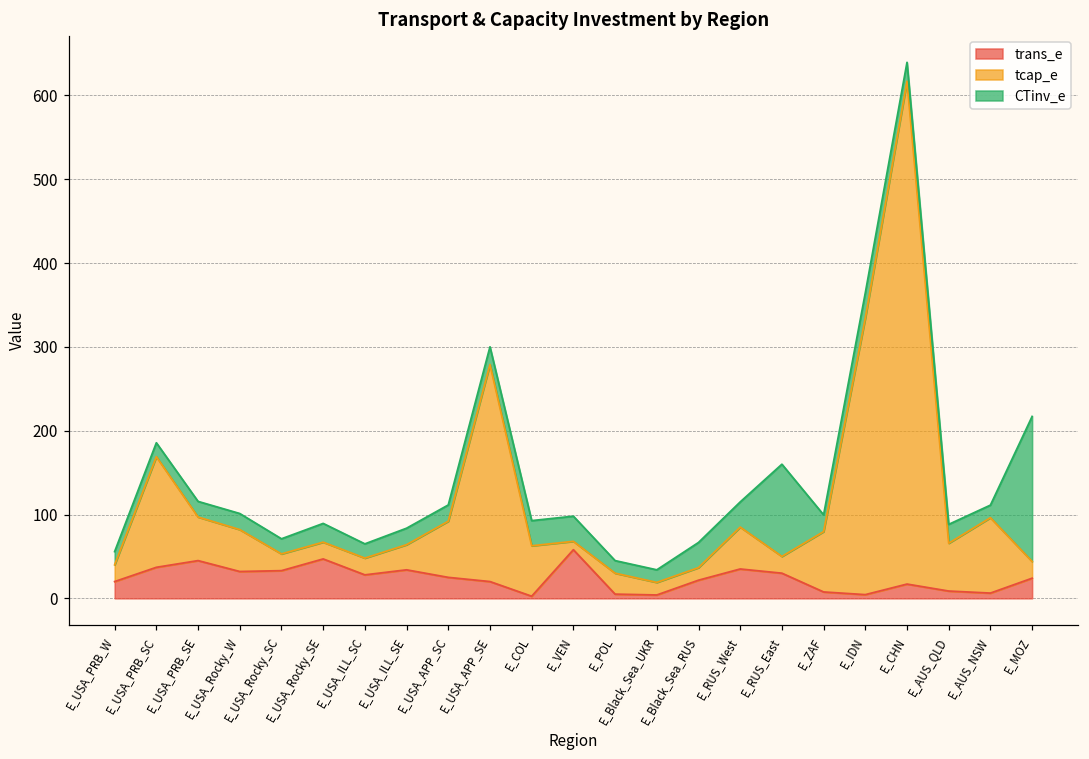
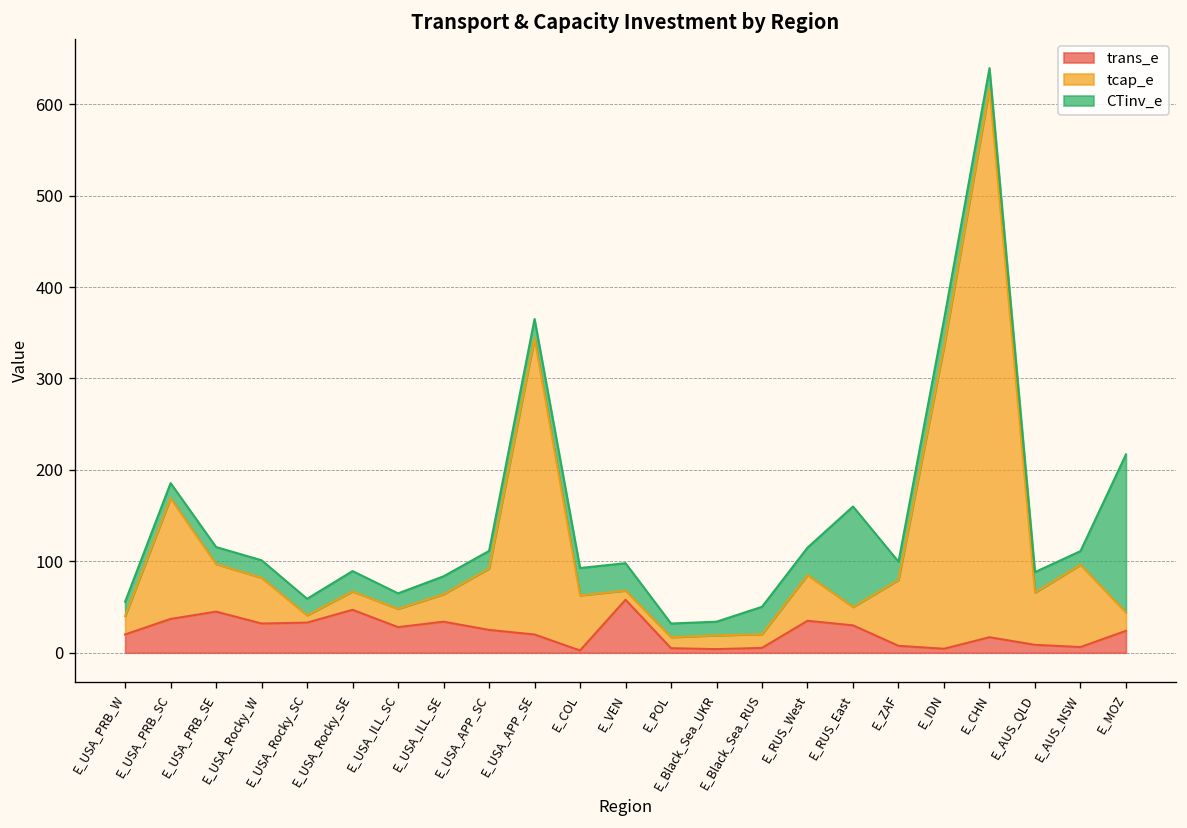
tcap_e, E_USA_Rocky_SC: 20 -> 10
tcap_e, E_USA_APP_SE: 260 -> 320
tcap_e, E_POL: 30 -> 10
trans_e, E_Black_Sea_RUS: 20 -> 10
